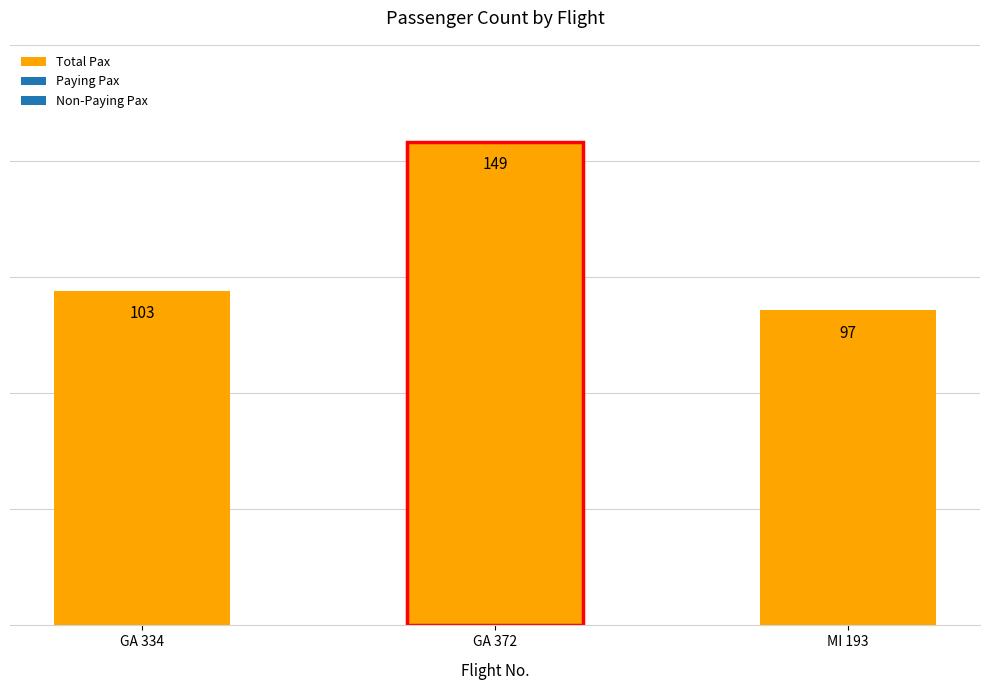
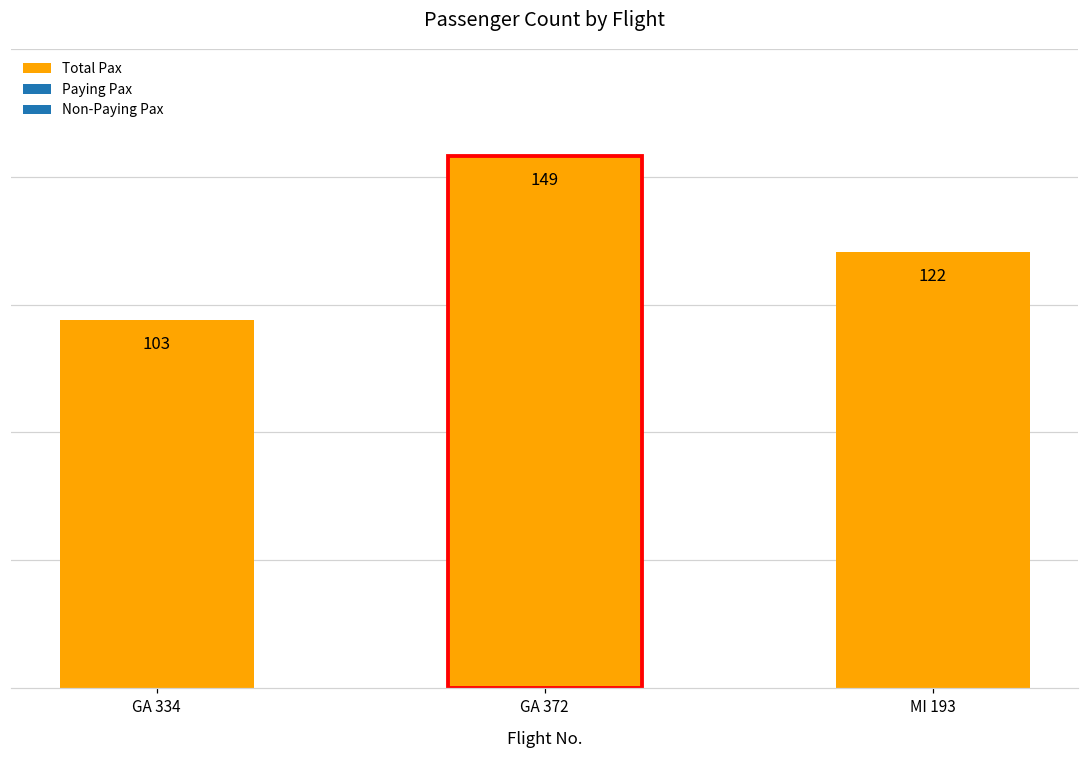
MI 193: 97 -> 122
